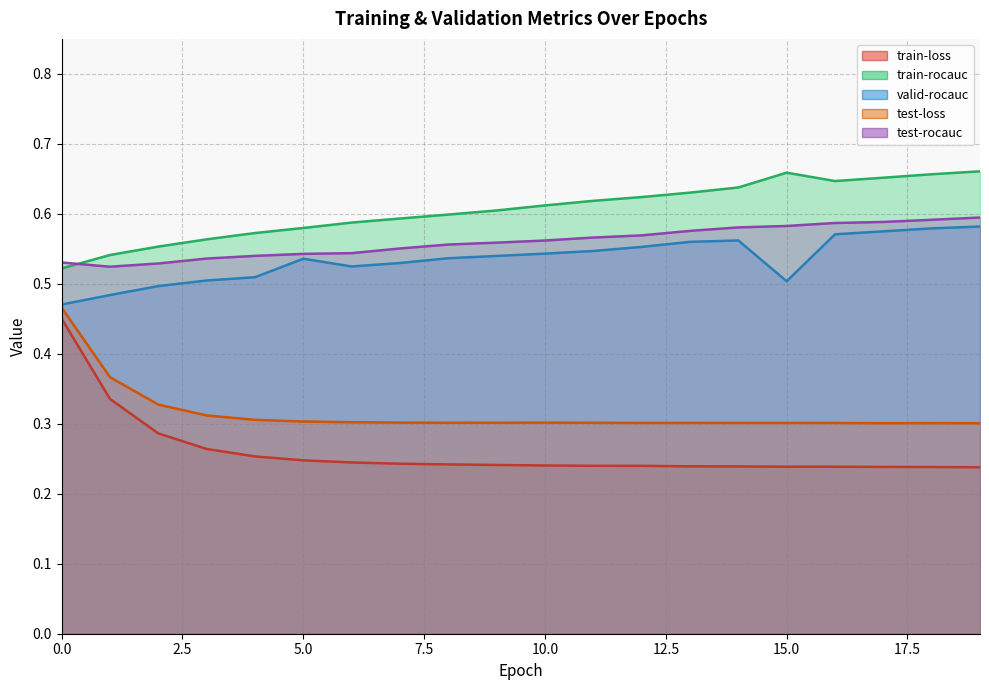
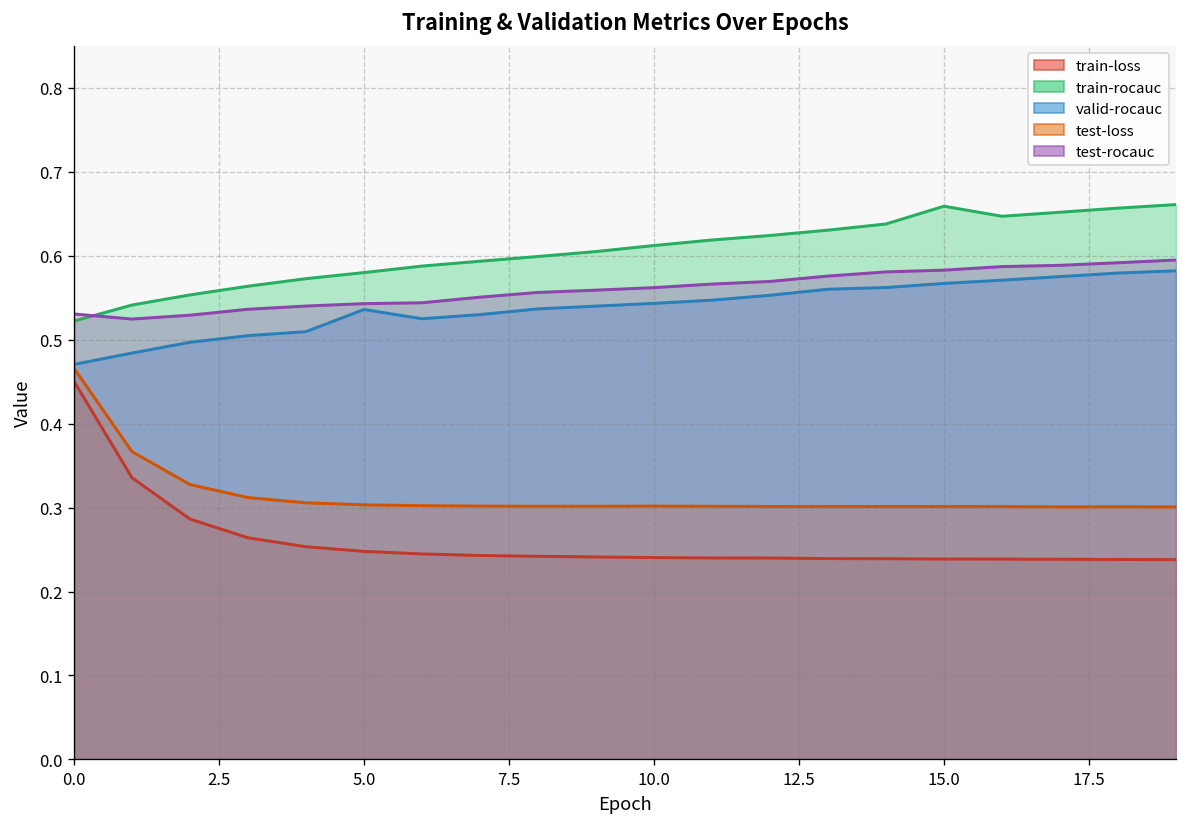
valid-rocauc, 15.0: 0.50 -> 0.57
